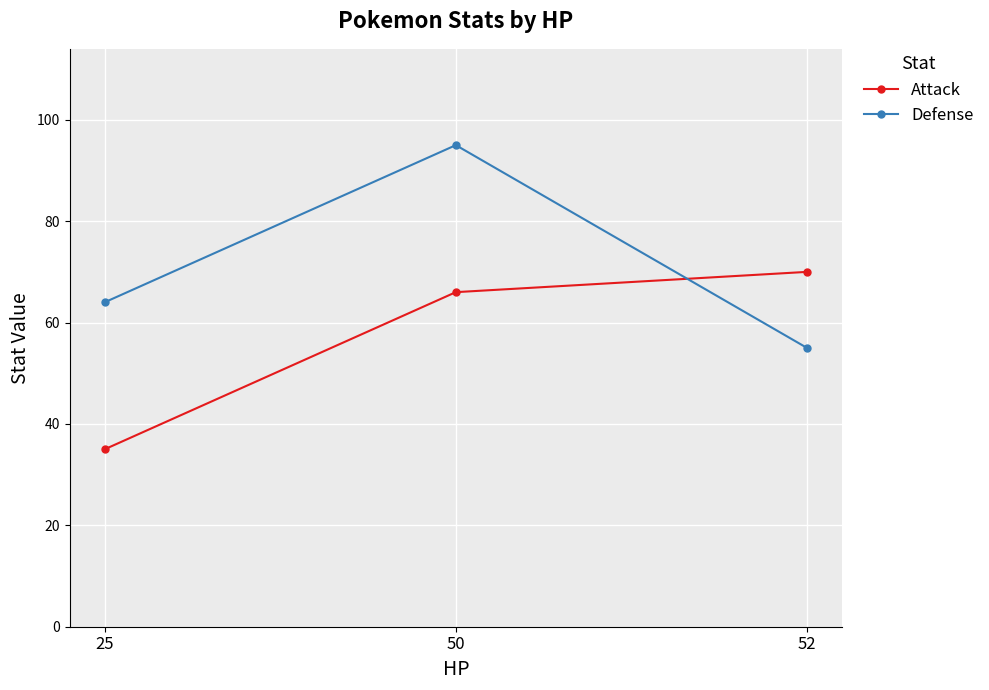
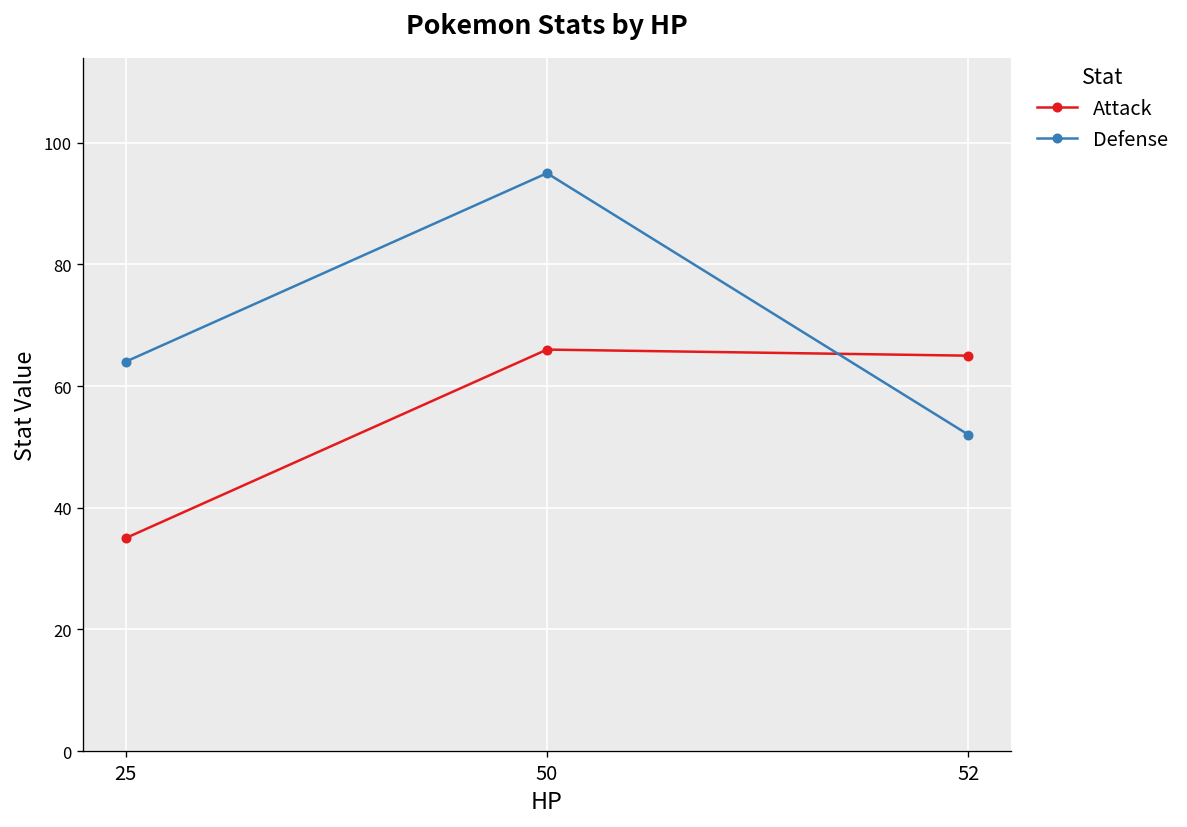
Attack, 52: 70 -> 65
Defense, 52: 55 -> 52
